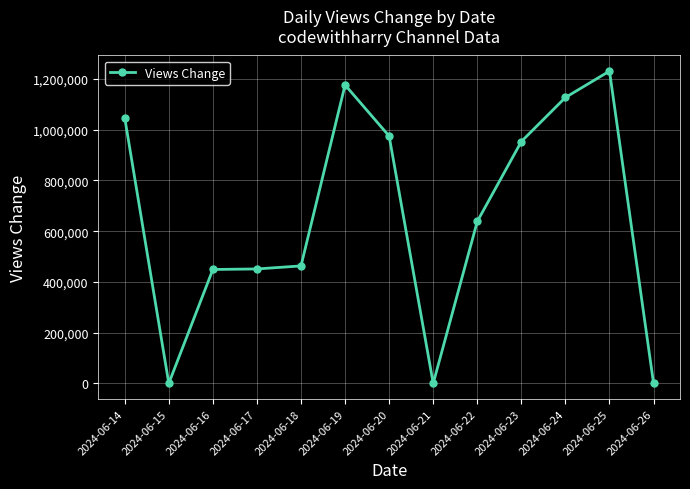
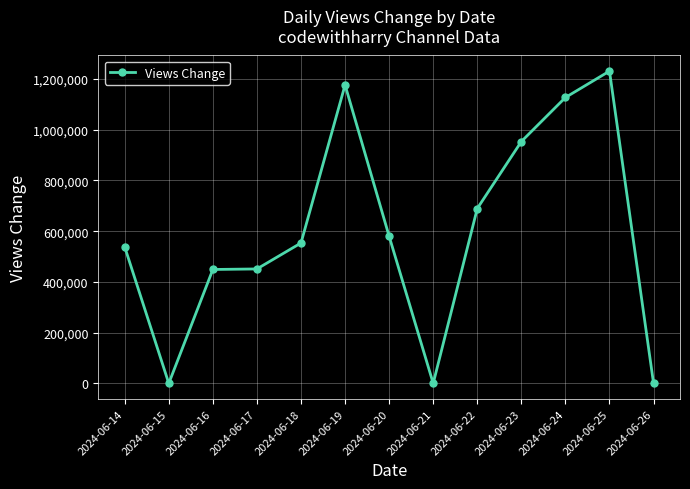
2024-06-14: 1,050,000 -> 540,000
2024-06-18: 460,000 -> 550,000
2024-06-20: 970,000 -> 580,000
2024-06-22: 640,000 -> 690,000
